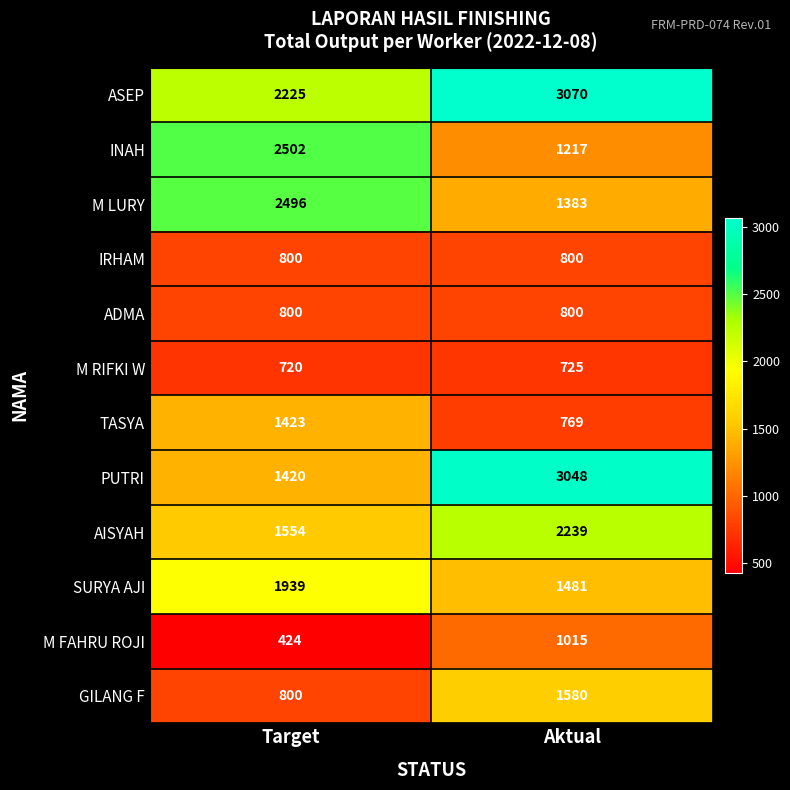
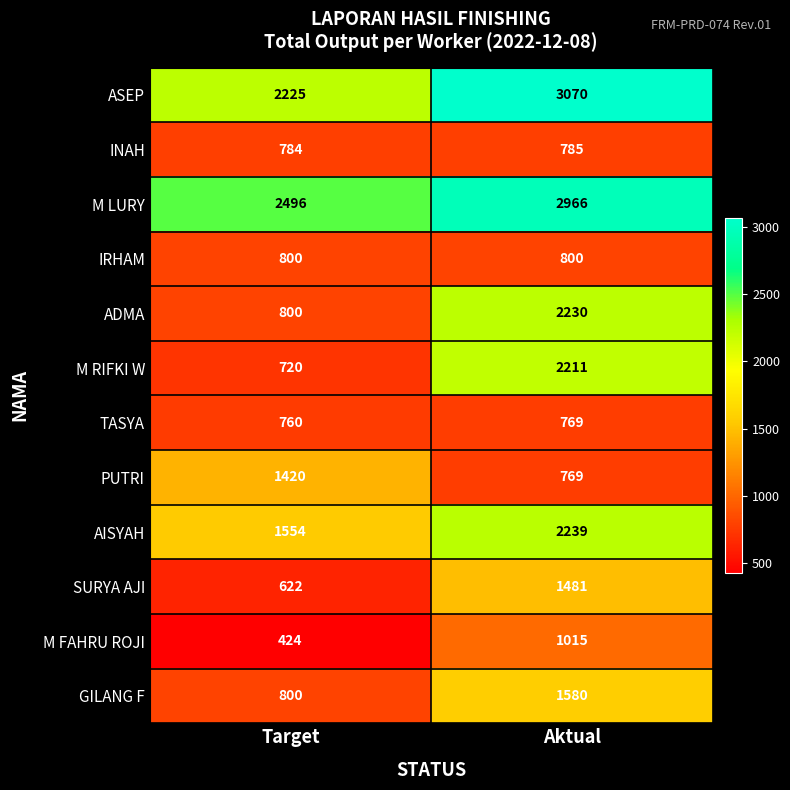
INAH, Target: 2502 -> 784
INAH, Aktual: 1217 -> 785
M LURY, Aktual: 1383 -> 2966
ADMA, Aktual: 800 -> 2230
M RIFKI W, Aktual: 725 -> 2211
TASYA, Target: 1423 -> 760
PUTRI, Aktual: 3048 -> 769
SURYA AJI, Target: 1939 -> 622
